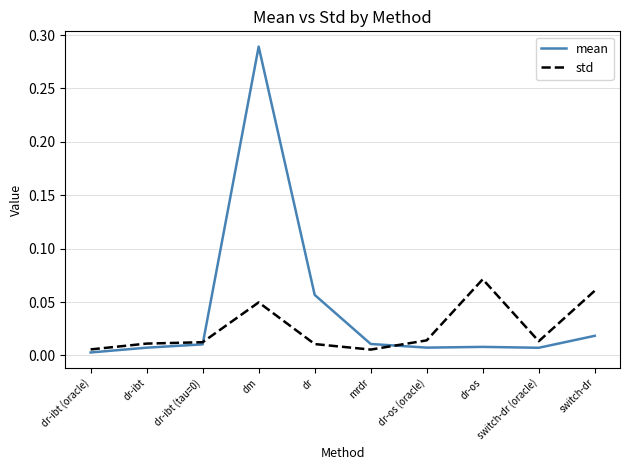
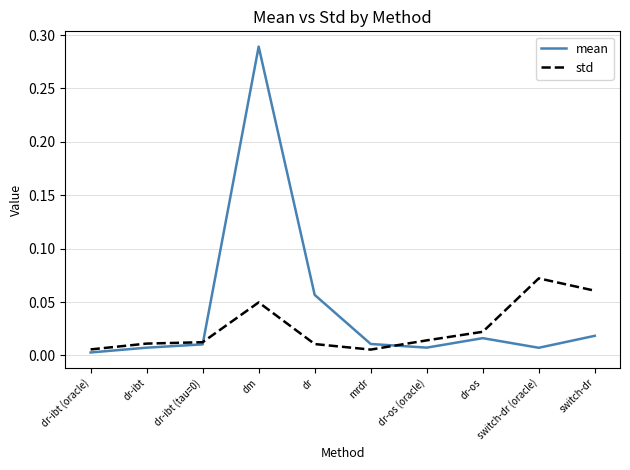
mean, dr-os: 0.008 -> 0.016
std, dr-os: 0.071 -> 0.022
std, switch-dr (oracle): 0.013 -> 0.072
